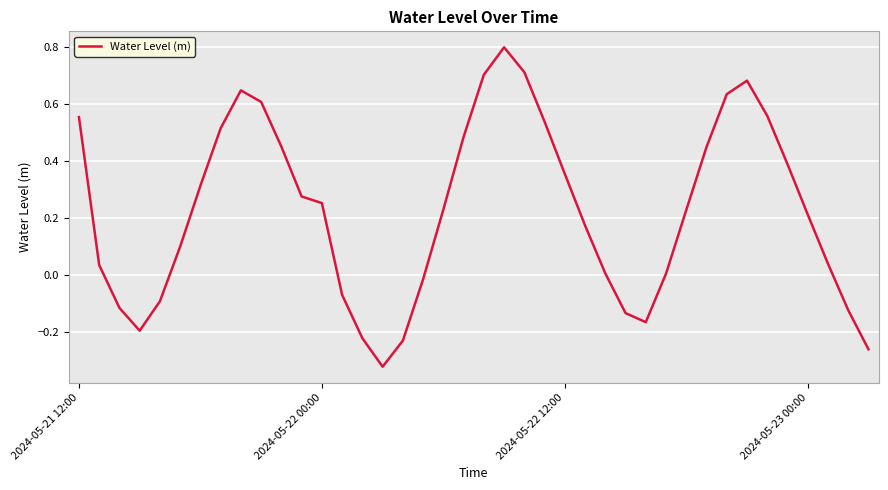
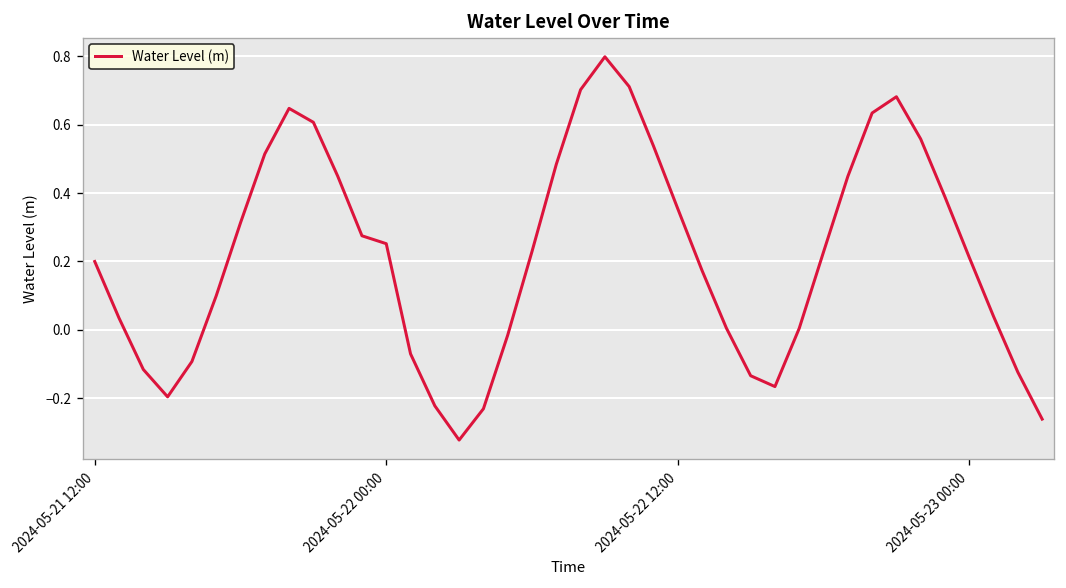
2024-05-21 12:00: 0.55 -> 0.20
